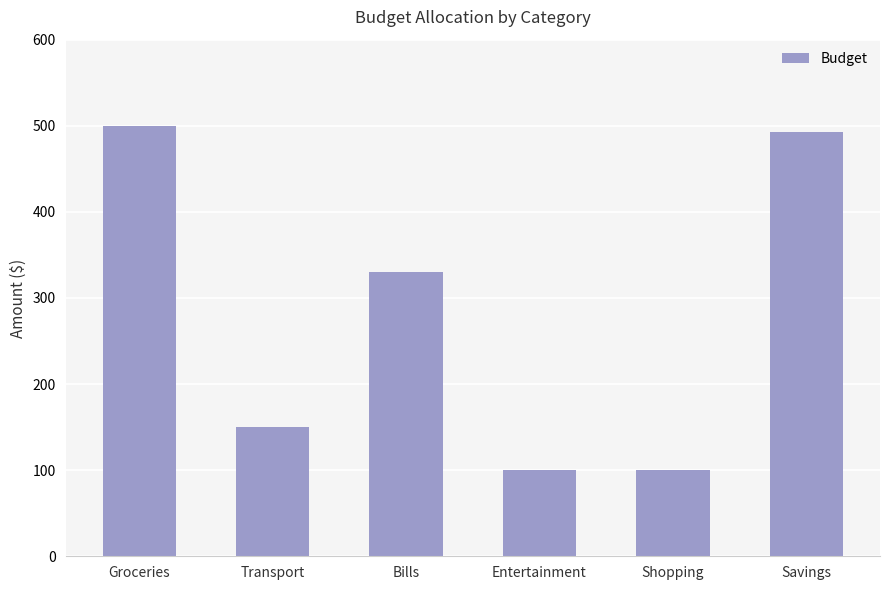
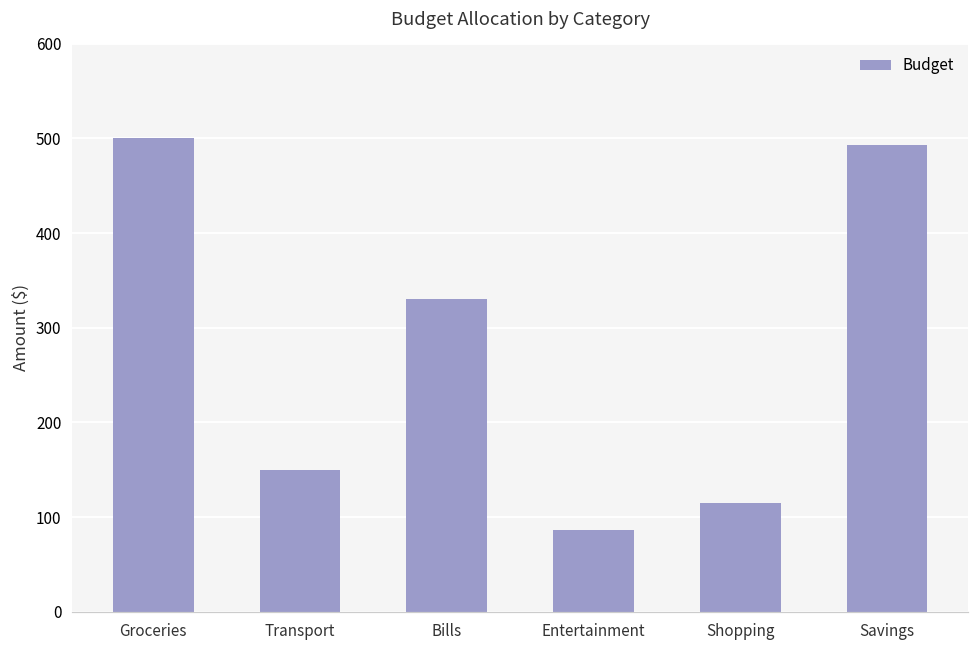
Entertainment: 100 -> 90
Shopping: 100 -> 120
